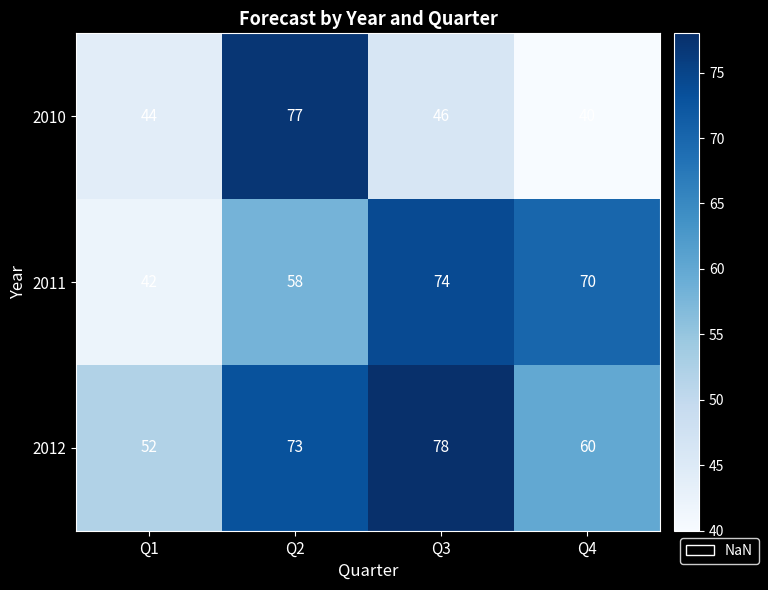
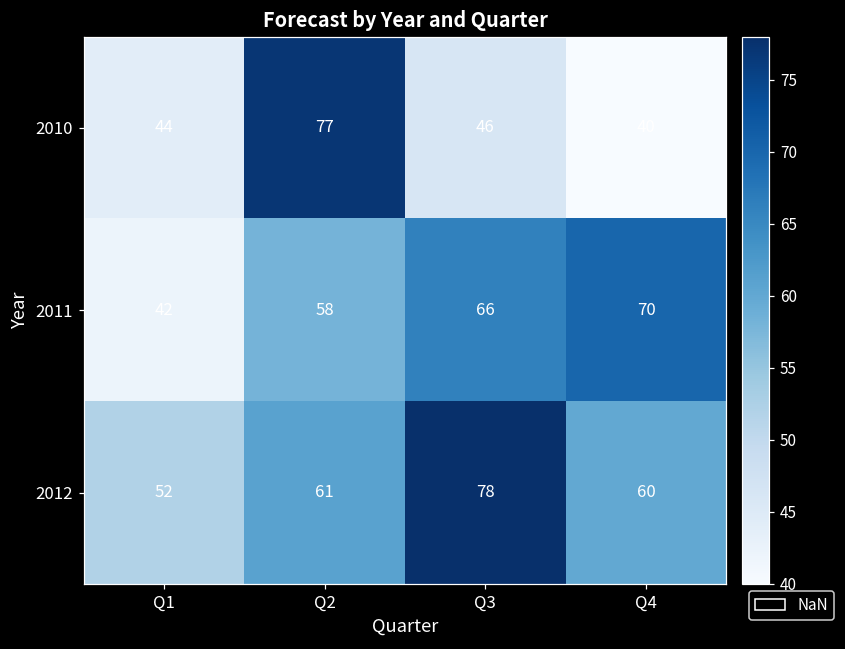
2011, Q3: 74 -> 66
2012, Q2: 73 -> 61
